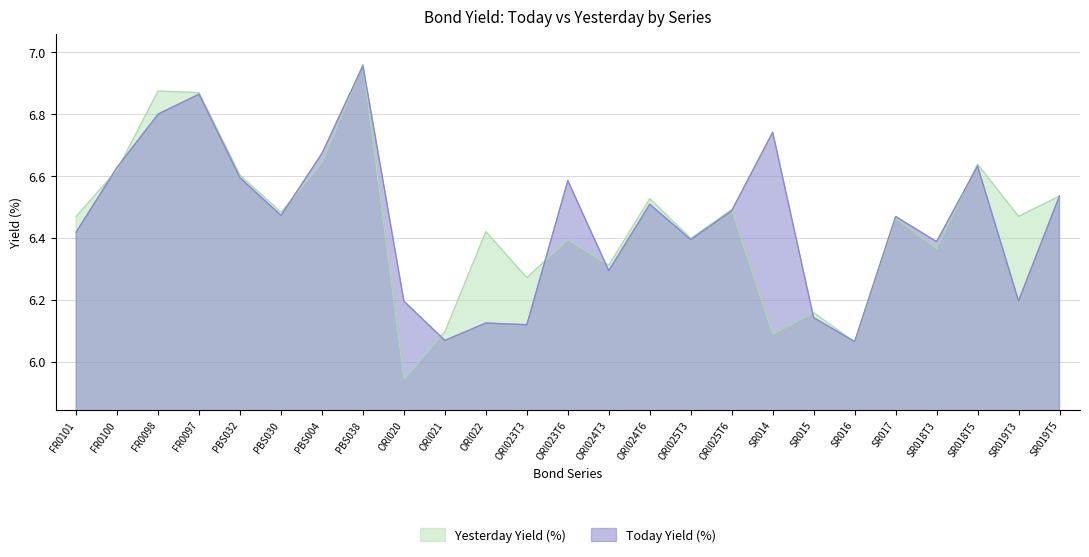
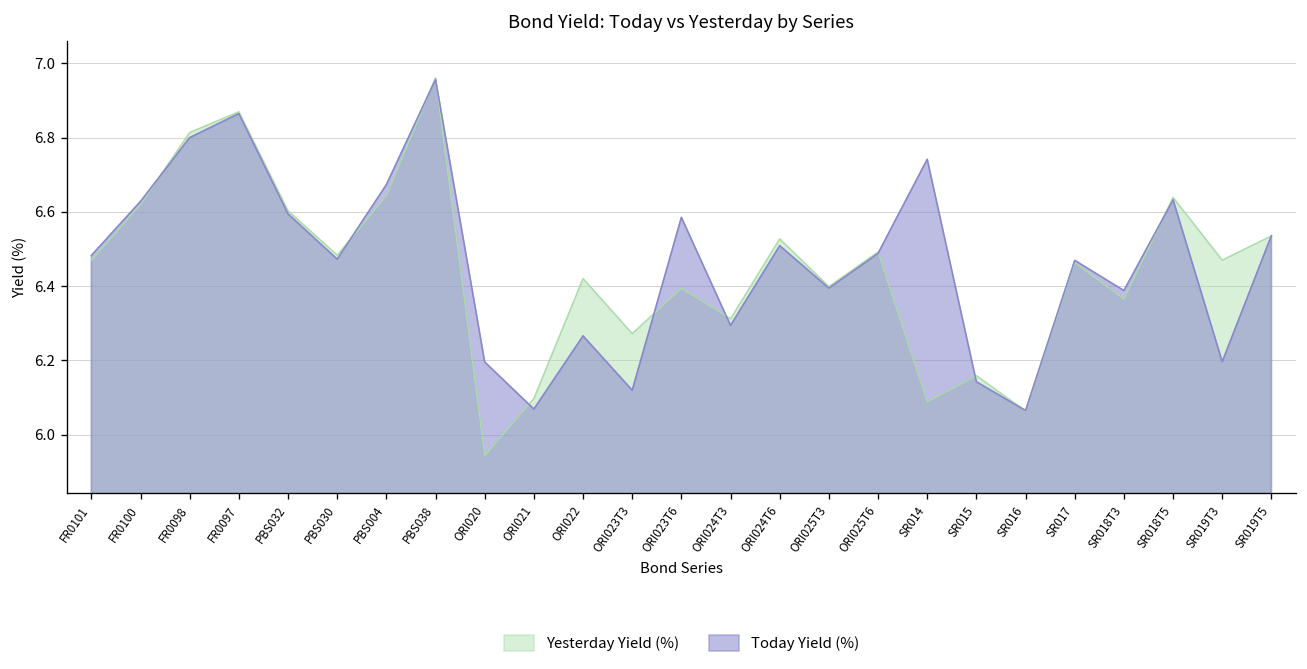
Today Yield (%), FR0101: 6.42 -> 6.48
Yesterday Yield (%), FR0098: 6.87 -> 6.81
Today Yield (%), ORI022: 6.12 -> 6.27
